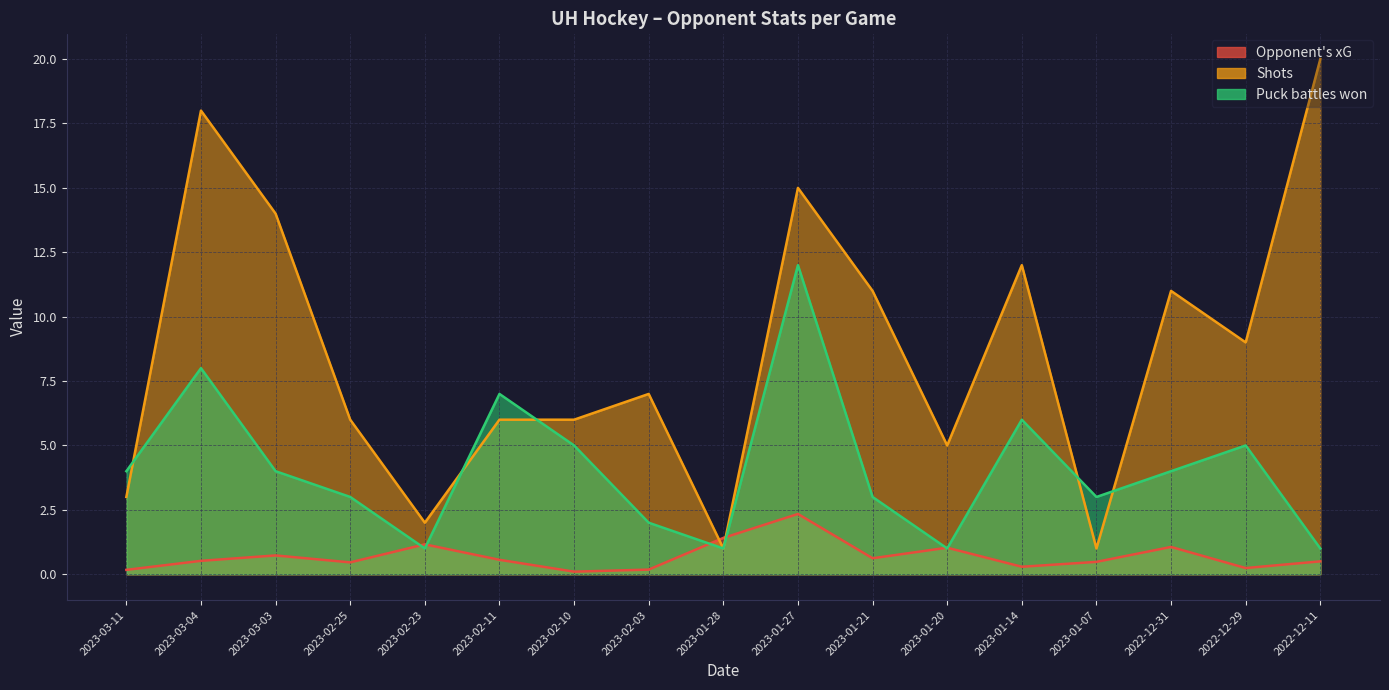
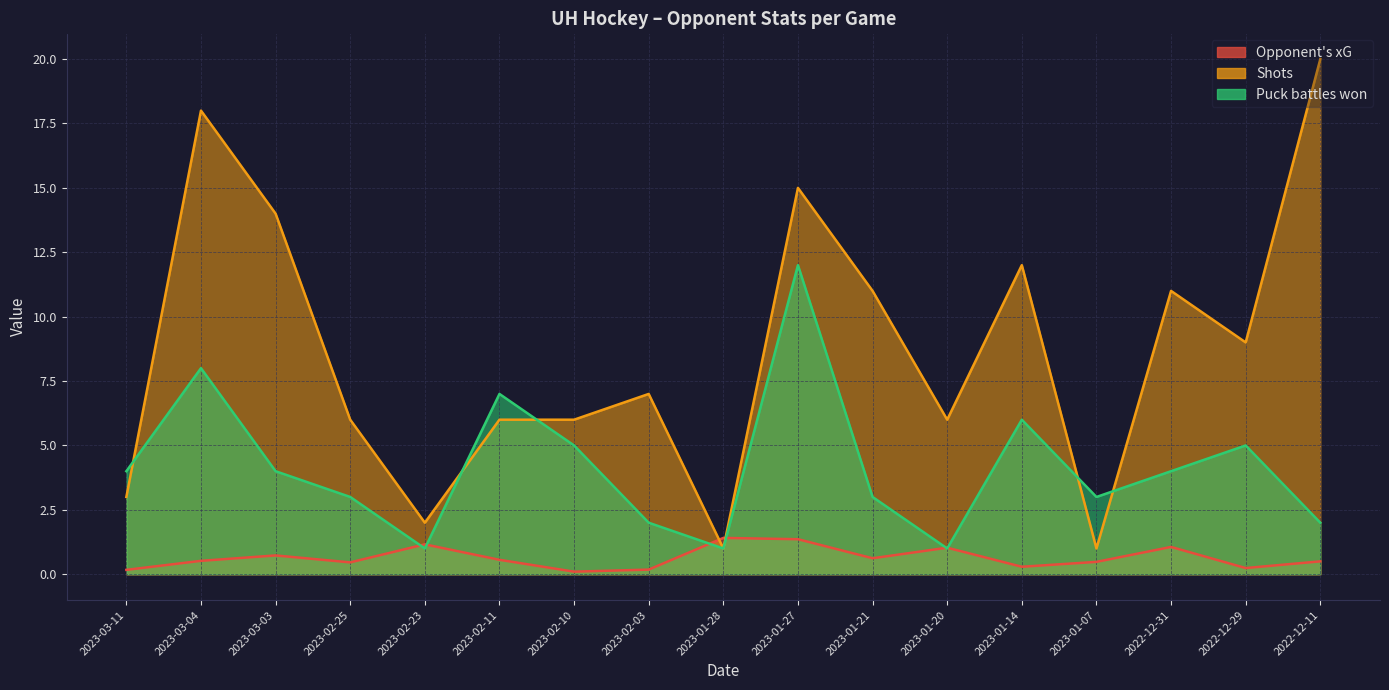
Opponent's xG, 2023-01-27: 2.3 -> 1.4
Shots, 2023-01-20: 5 -> 6
Puck battles won, 2022-12-11: 1 -> 2
